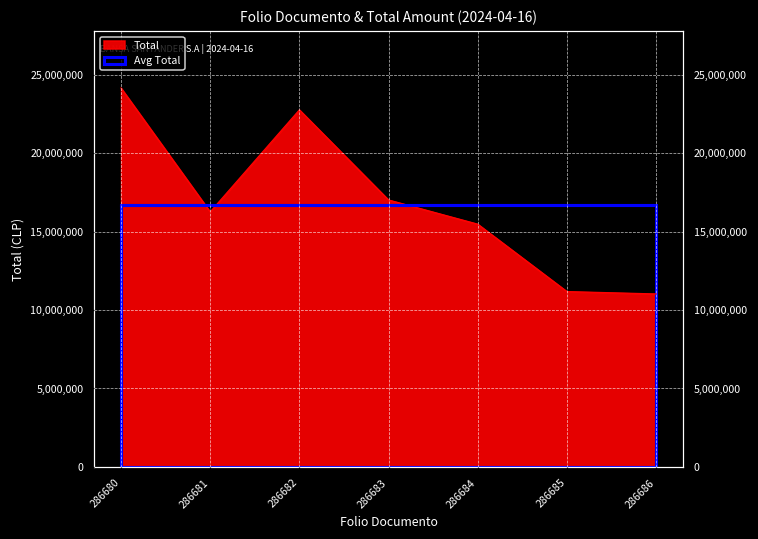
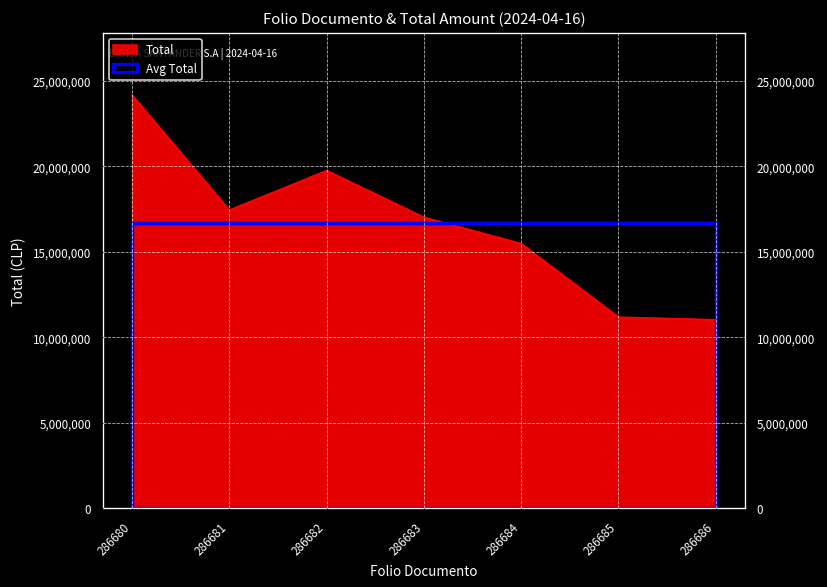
Total, 286681: 16,300,000 -> 17,400,000
Total, 286682: 22,800,000 -> 19,800,000
